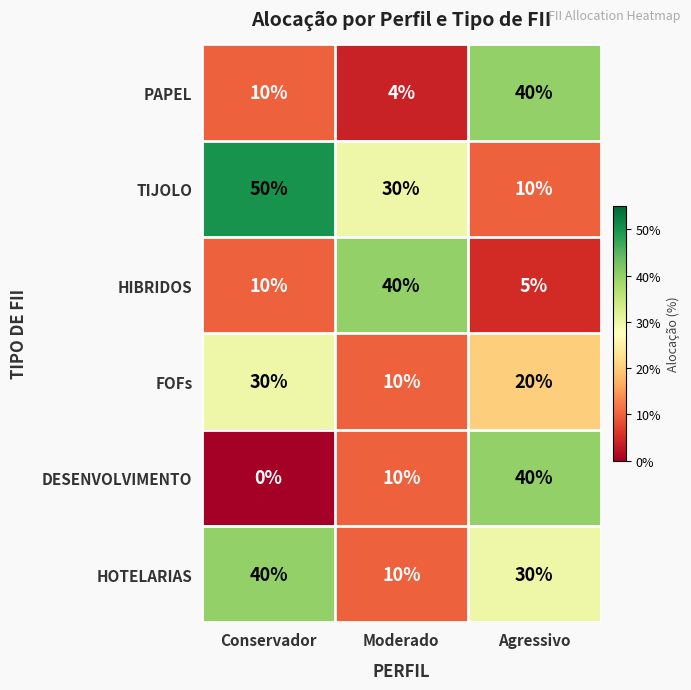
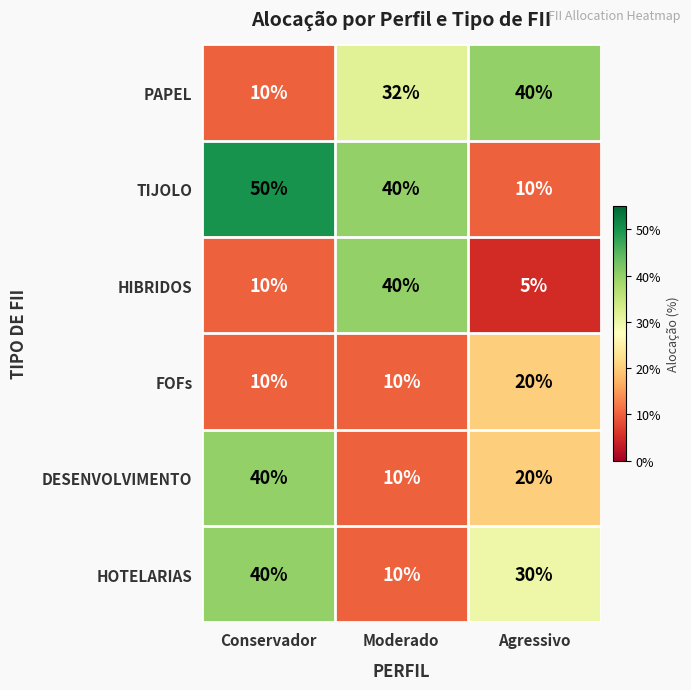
PAPEL, Moderado: 4% -> 32%
TIJOLO, Moderado: 30% -> 40%
FOFs, Conservador: 30% -> 10%
DESENVOLVIMENTO, Conservador: 0% -> 40%
DESENVOLVIMENTO, Agressivo: 40% -> 20%
